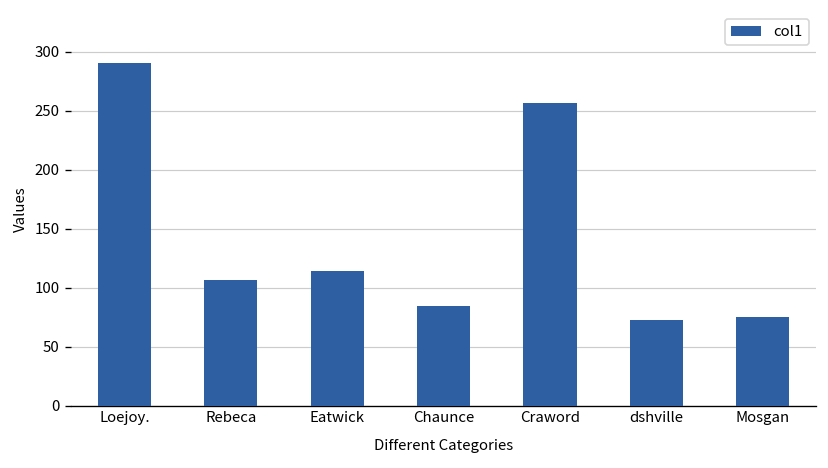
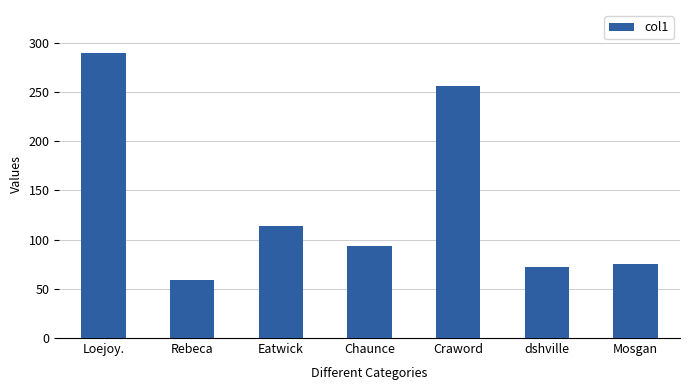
Rebeca: 110 -> 60
Chaunce: 80 -> 90
